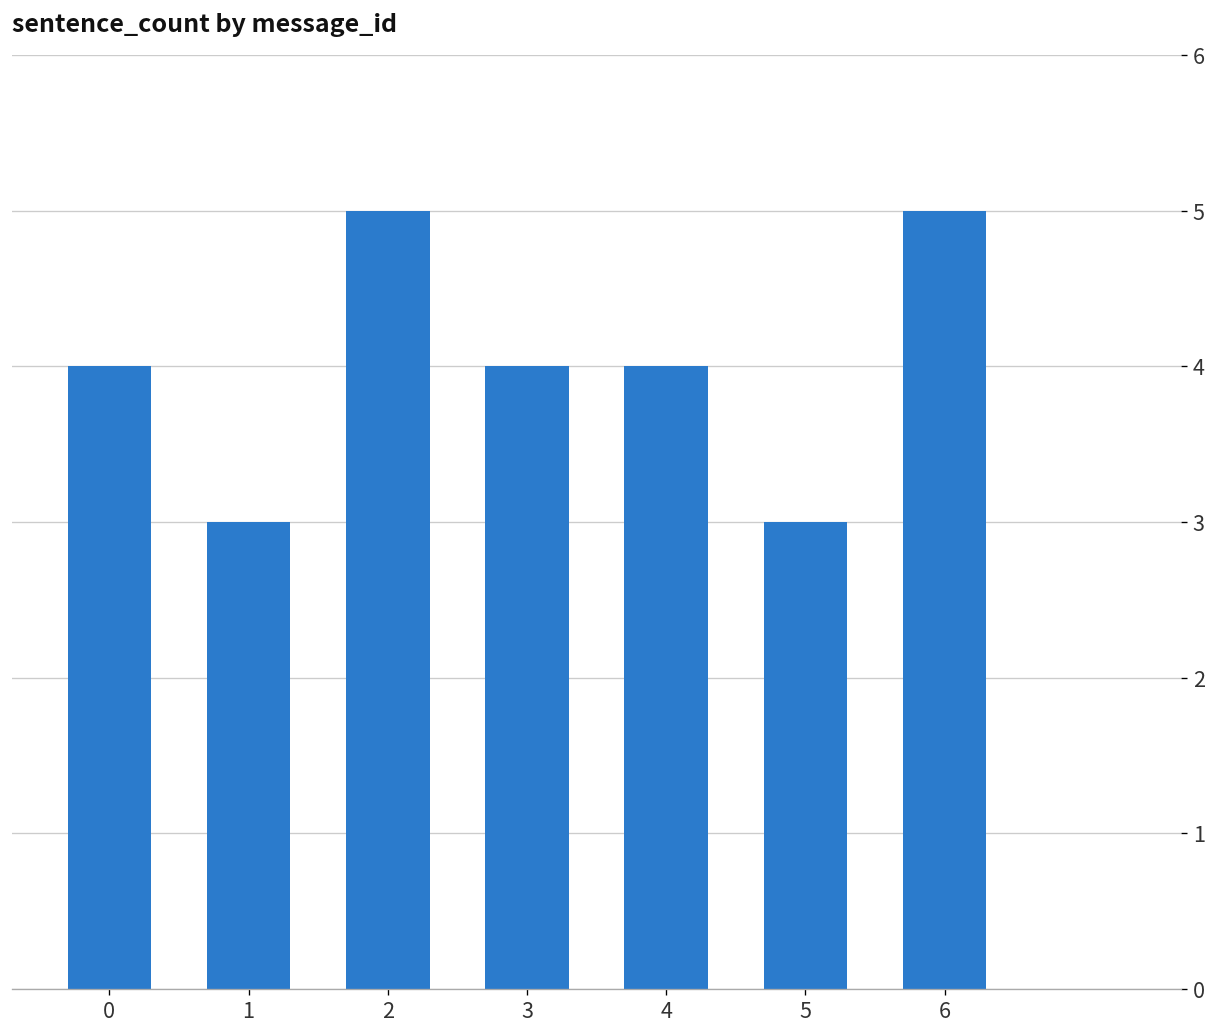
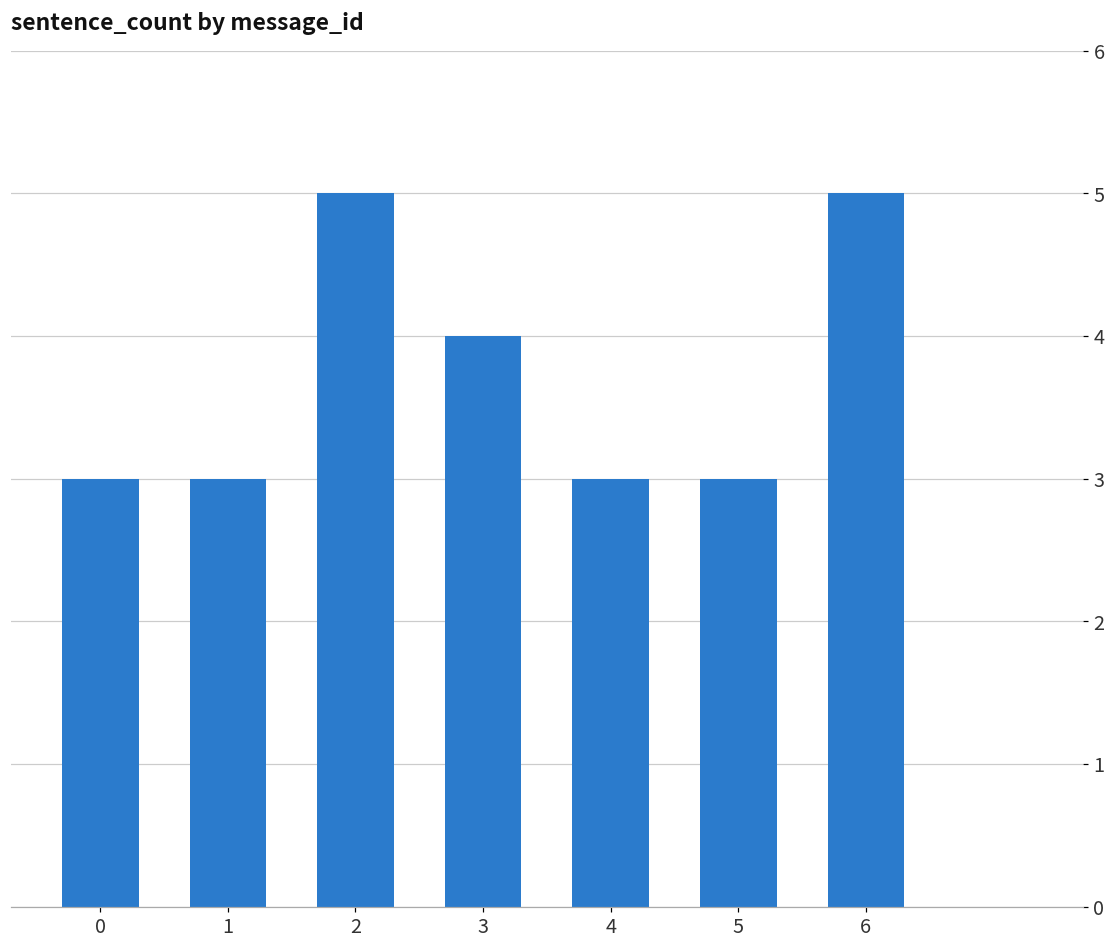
0: 4 -> 3
4: 4 -> 3
